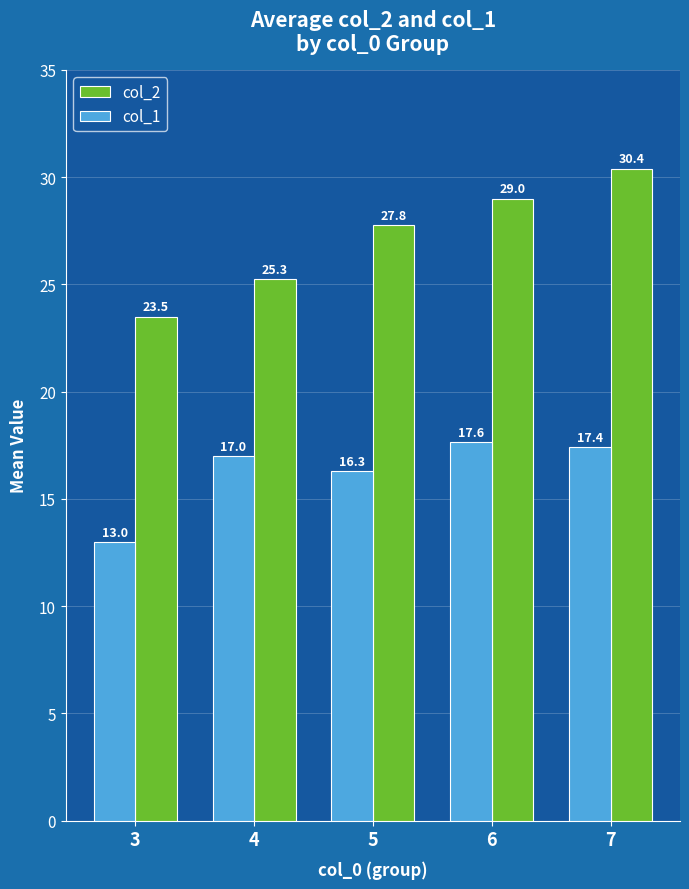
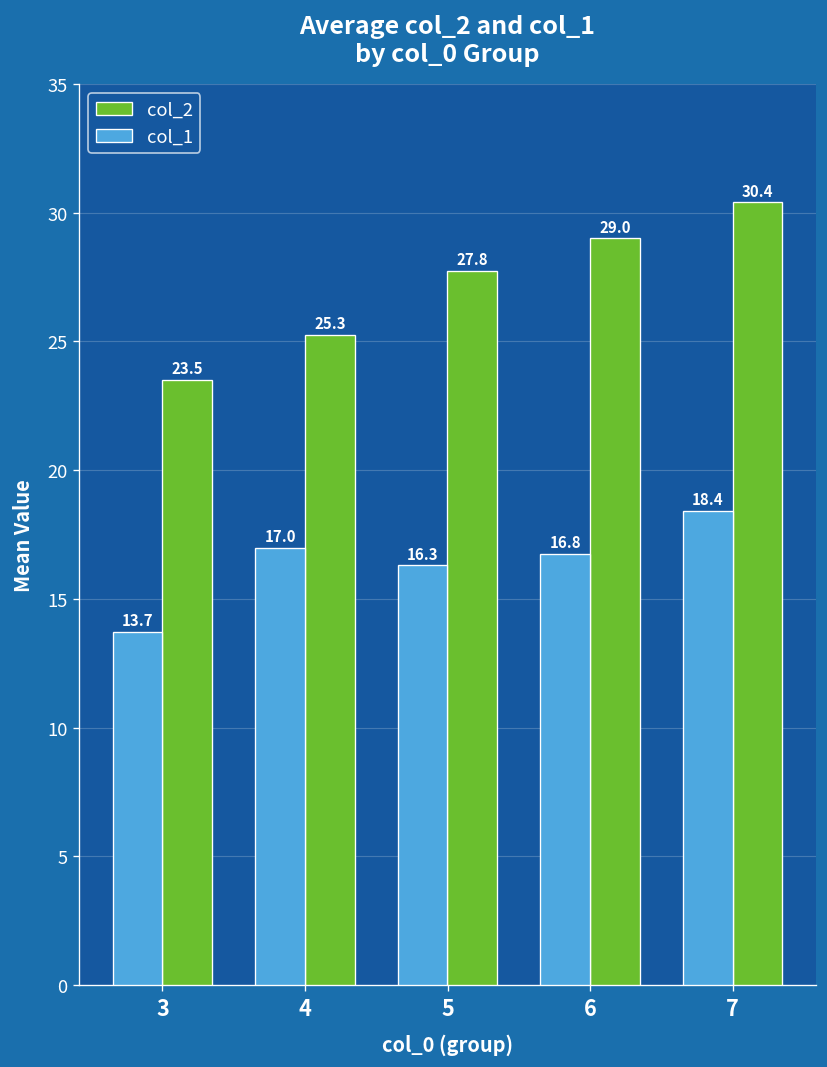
col_1, 3: 13.0 -> 13.7
col_1, 6: 17.6 -> 16.8
col_1, 7: 17.4 -> 18.4
